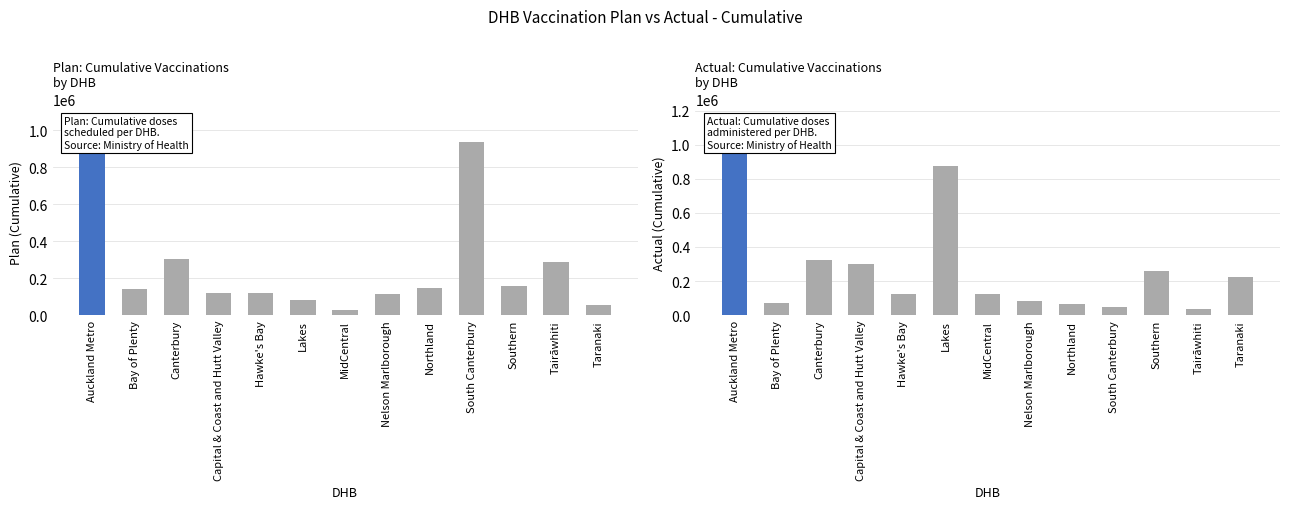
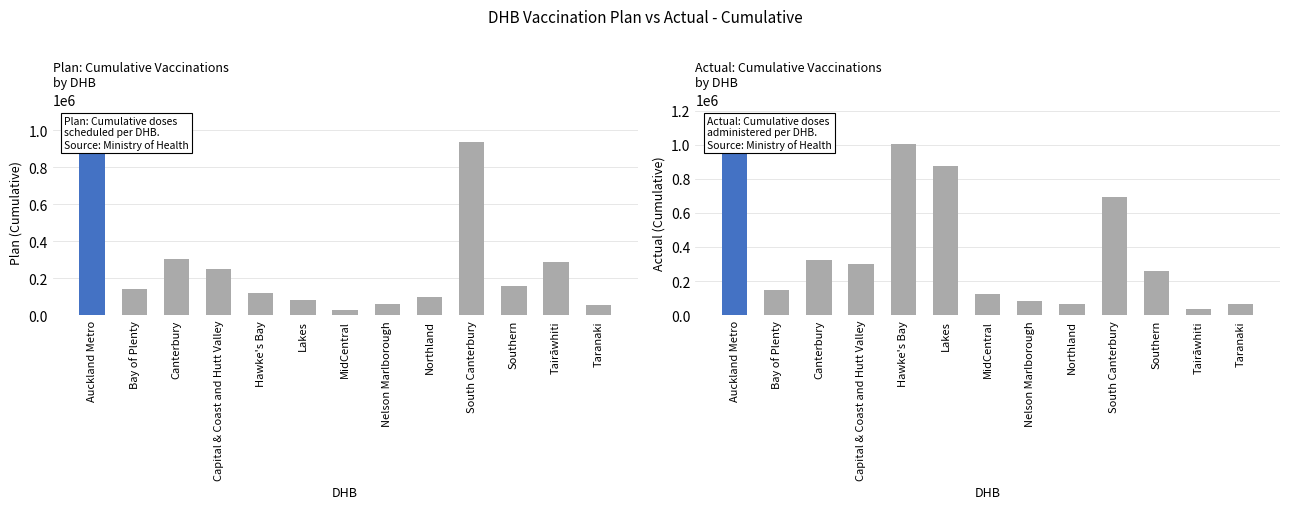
Plan: Cumulative Vaccinations by DHB, Capital & Coast and Hutt Valley: 120000 -> 250000
Plan: Cumulative Vaccinations by DHB, Nelson Marlborough: 120000 -> 60000
Plan: Cumulative Vaccinations by DHB, Northland: 150000 -> 100000
Actual: Cumulative Vaccinations by DHB, Bay of Plenty: 70000 -> 150000
Actual: Cumulative Vaccinations by DHB, Hawke's Bay: 120000 -> 1010000
Actual: Cumulative Vaccinations by DHB, South Canterbury: 50000 -> 700000
Actual: Cumulative Vaccinations by DHB, Taranaki: 220000 -> 60000
